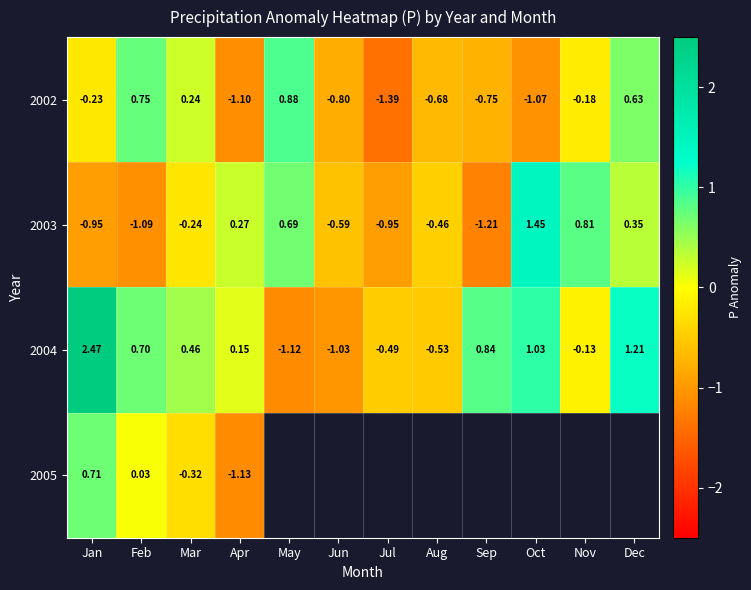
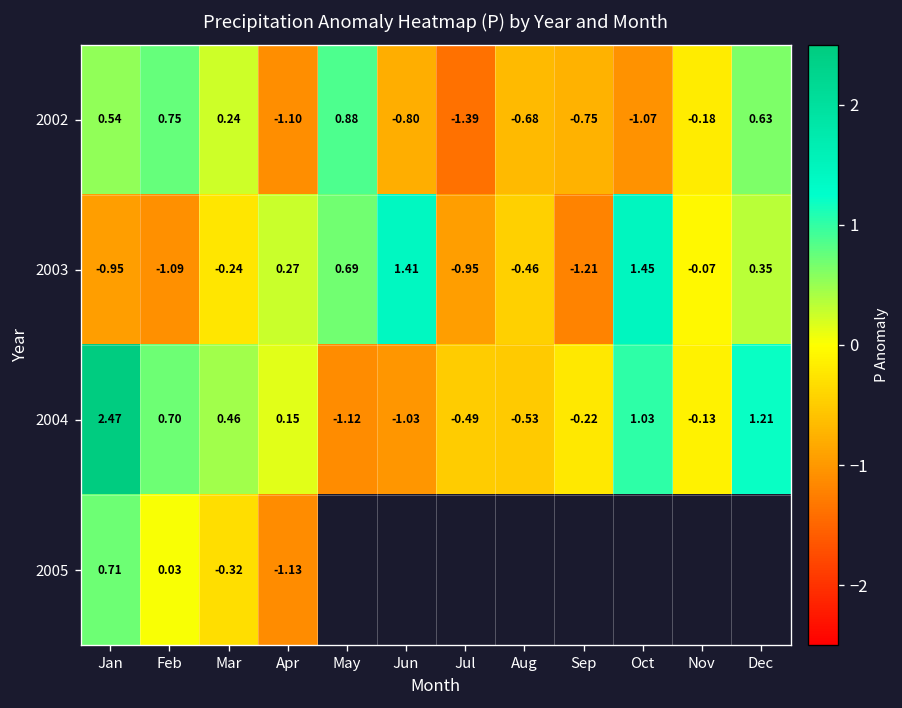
2002, Jan: -0.23 -> 0.54
2003, Jun: -0.59 -> 1.41
2003, Nov: 0.81 -> -0.07
2004, Sep: 0.84 -> -0.22
